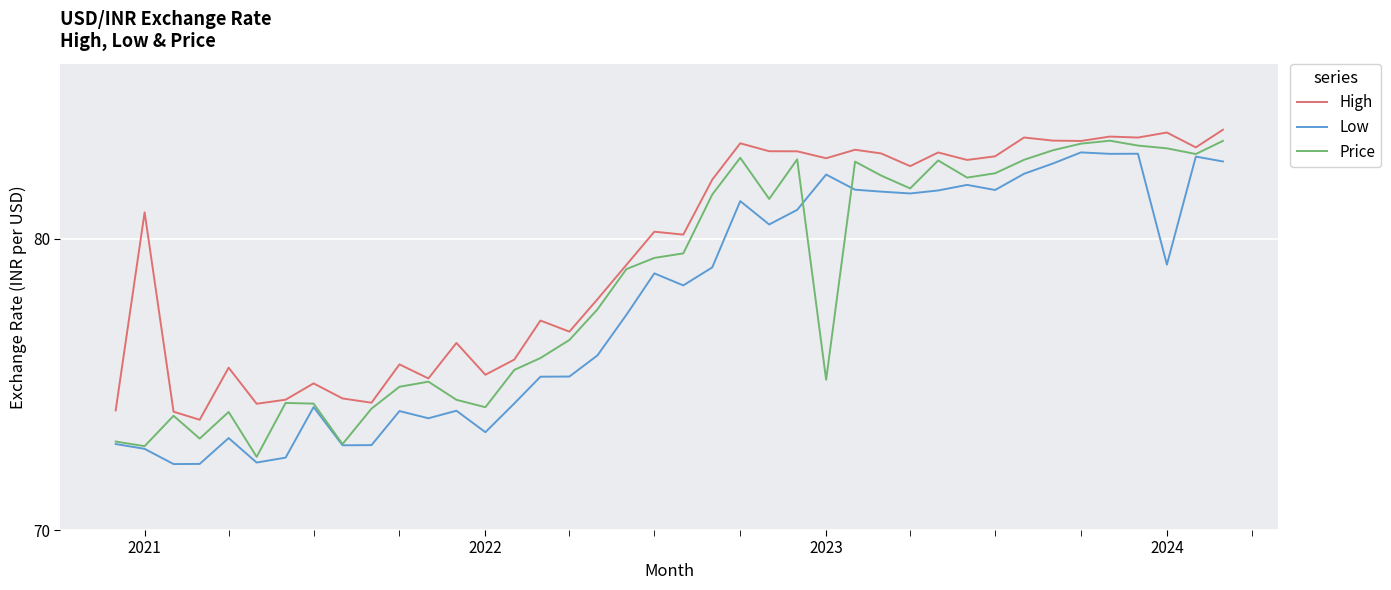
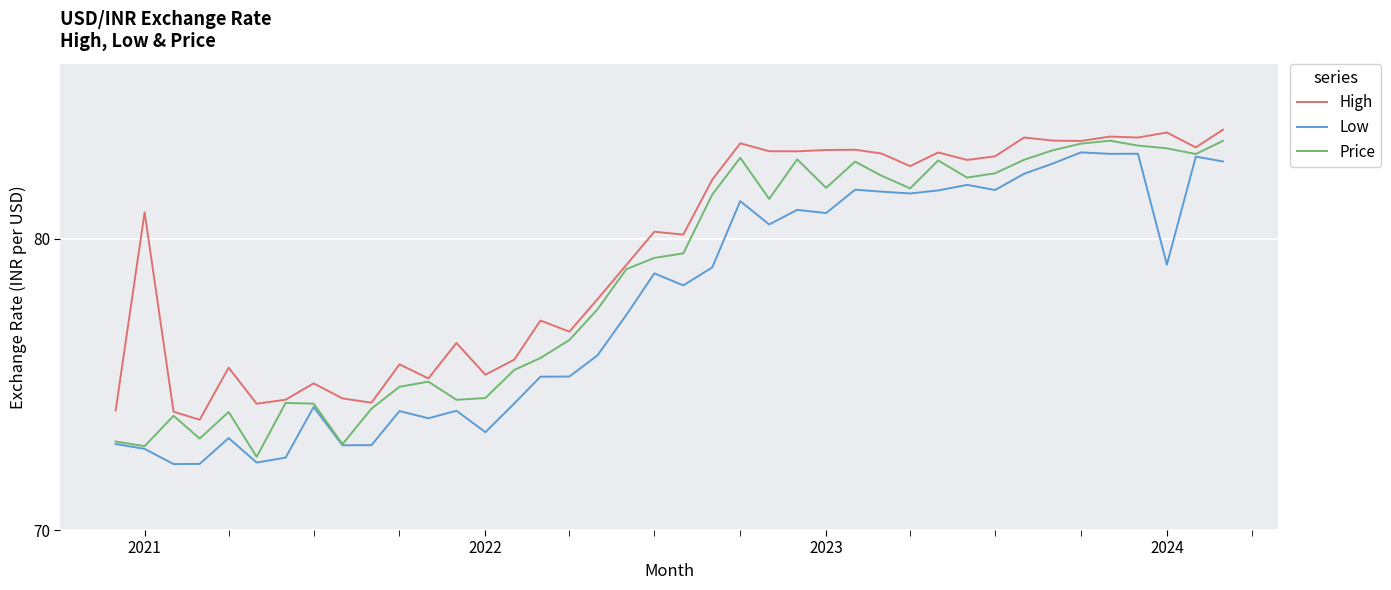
Price, 2022: 74.2 -> 74.5
High, 2023: 82.8 -> 83.0
Low, 2023: 82.2 -> 80.9
Price, 2023: 75.2 -> 81.7
